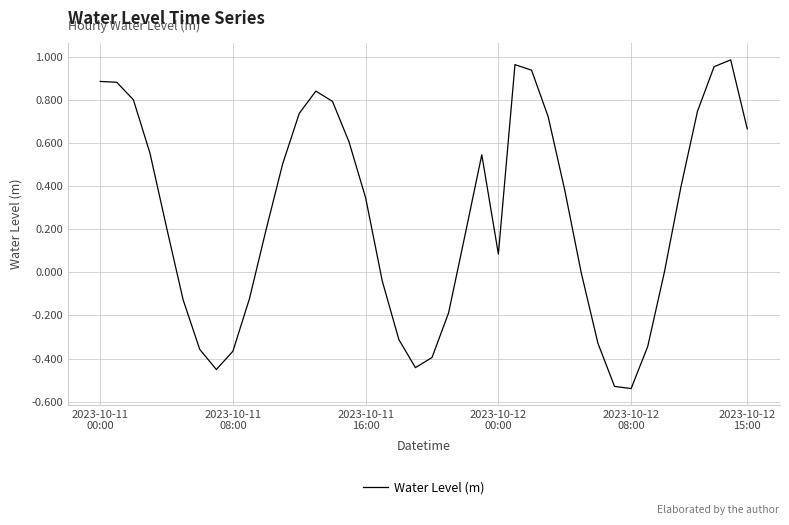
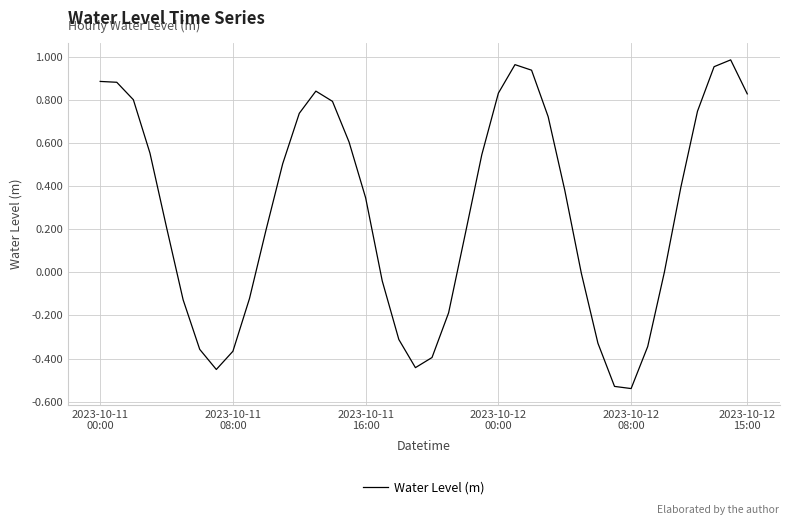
2023-10-12 00:00: 0.08 -> 0.83
2023-10-12 15:00: 0.66 -> 0.83
